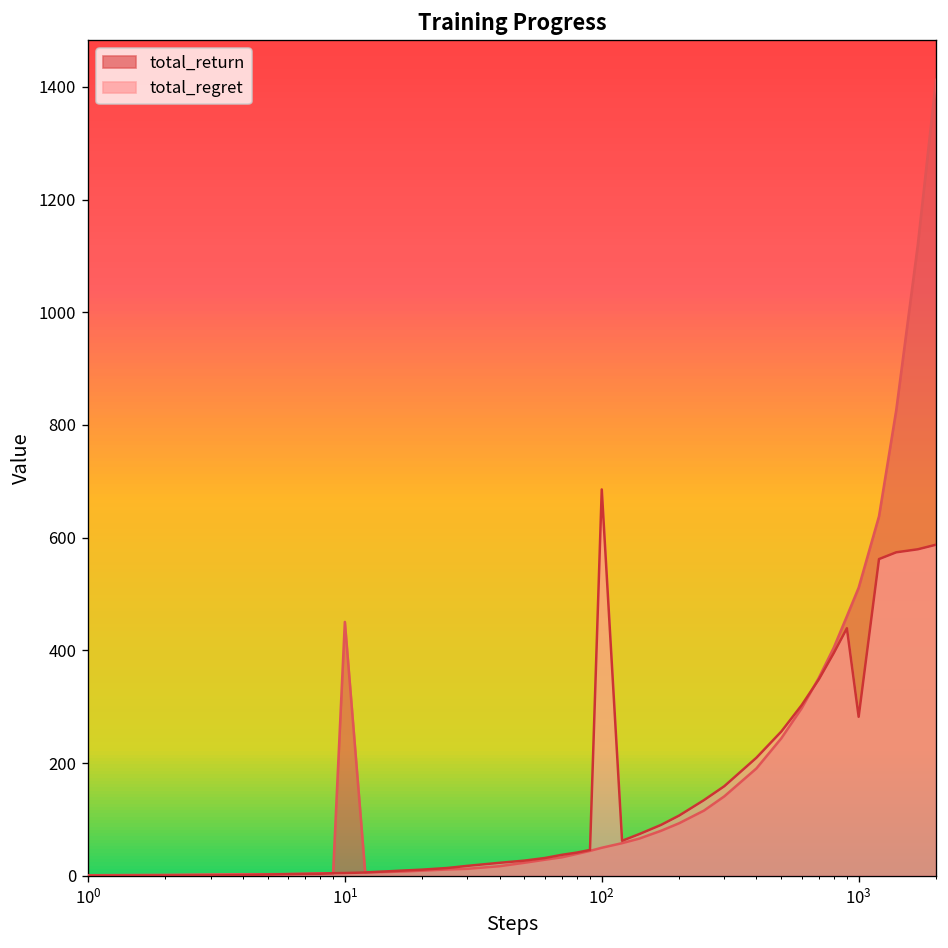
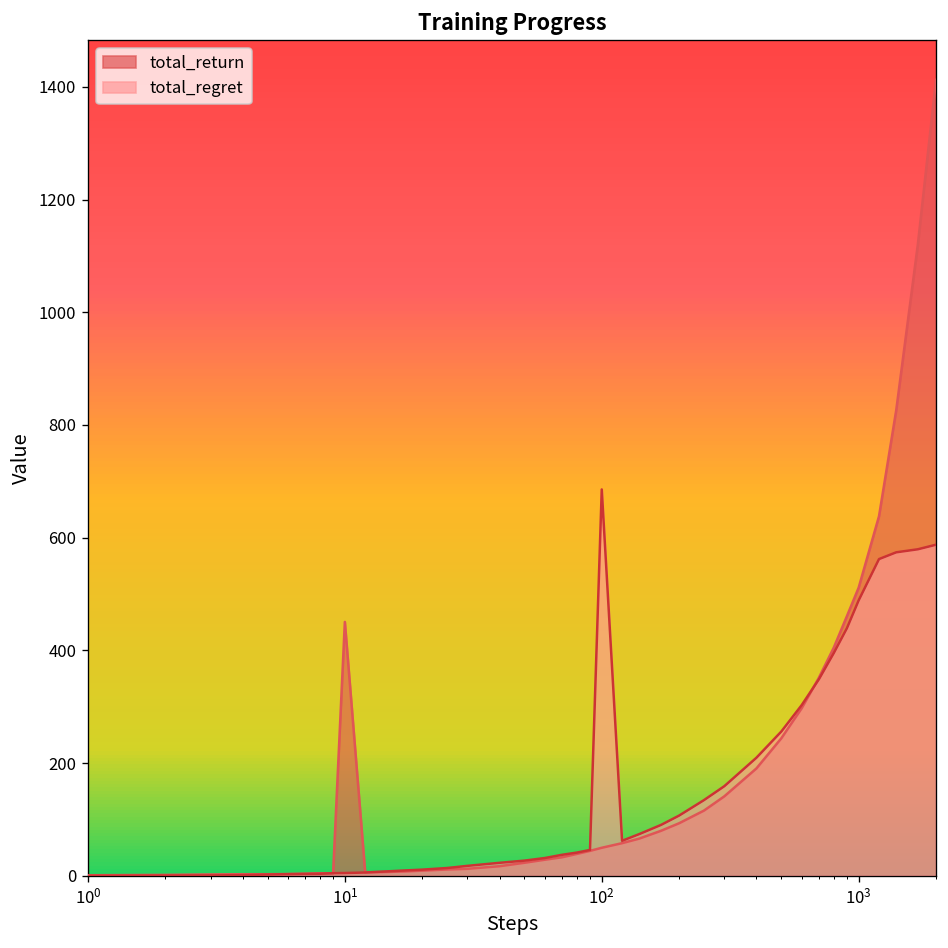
total_regret, 10^3: 280 -> 490
